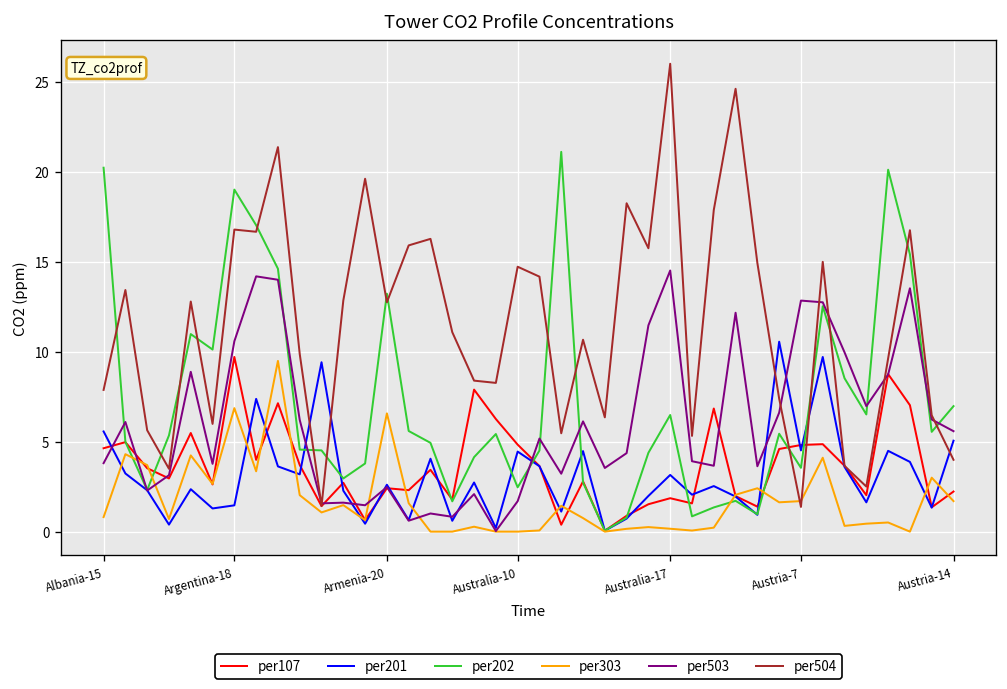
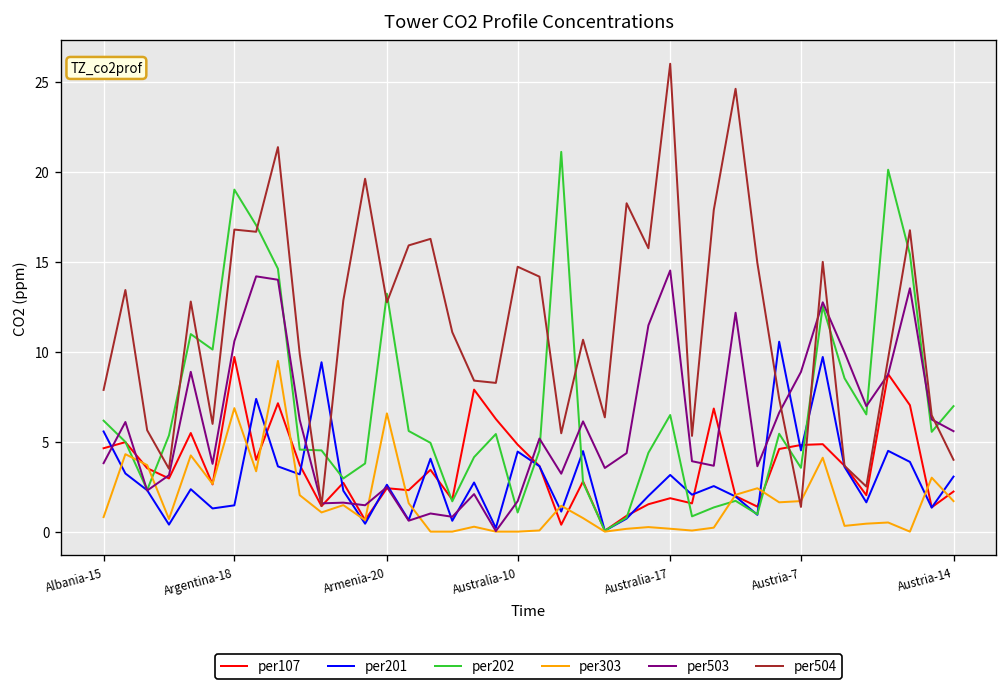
per202, Albania-15: 20.2 -> 6.2
per202, Australia-10: 2.5 -> 1.1
per503, Austria-7: 12.8 -> 8.9
per201, Austria-14: 5.1 -> 3.1
